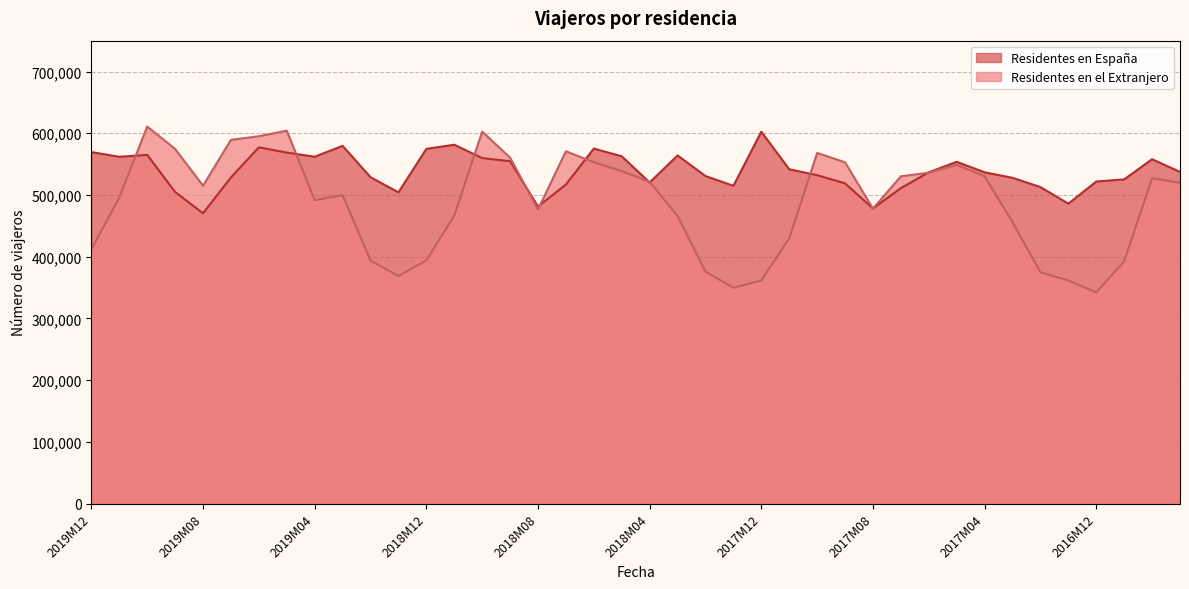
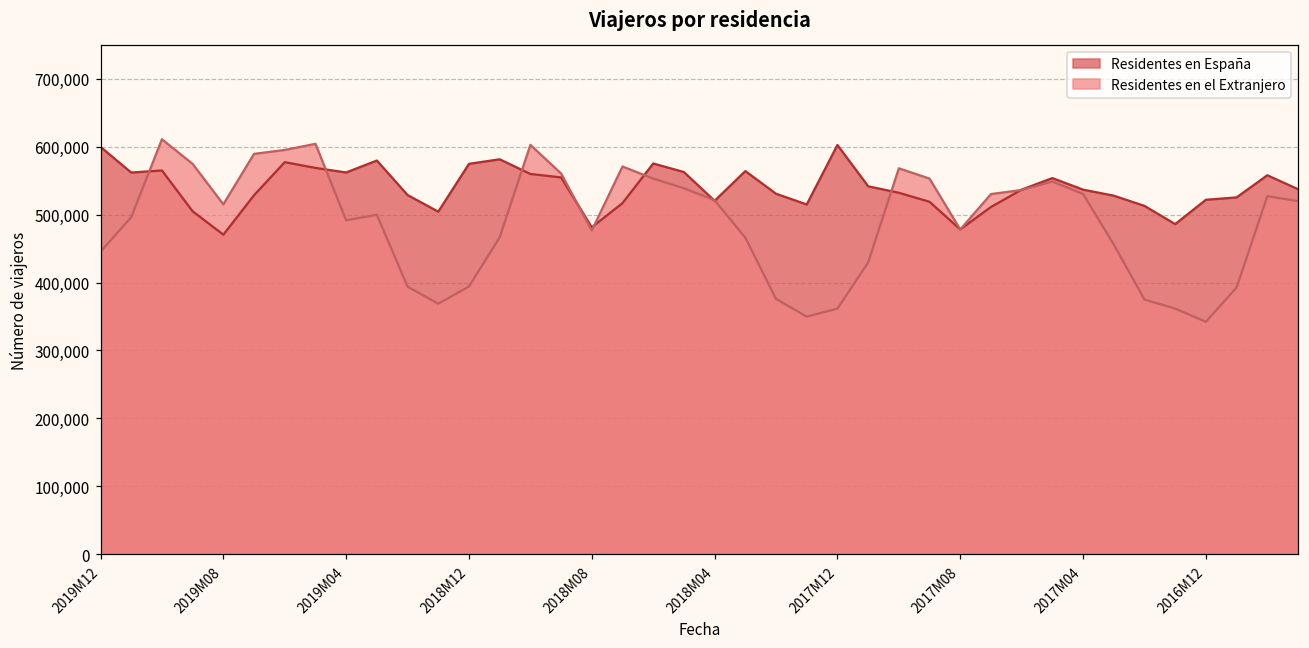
Residentes en España, 2019M12: 570,000 -> 600,000
Residentes en el Extranjero, 2019M12: 410,000 -> 450,000
